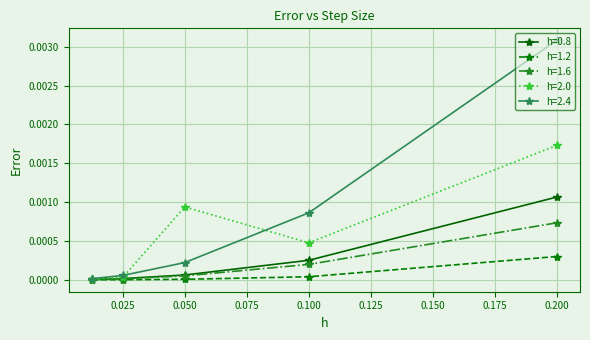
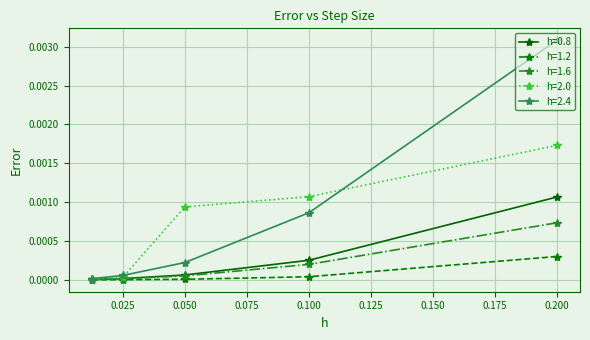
h=2.0, 0.100: 0.0005 -> 0.0011
